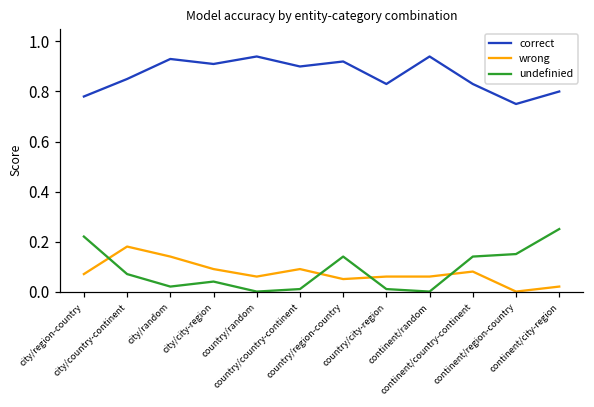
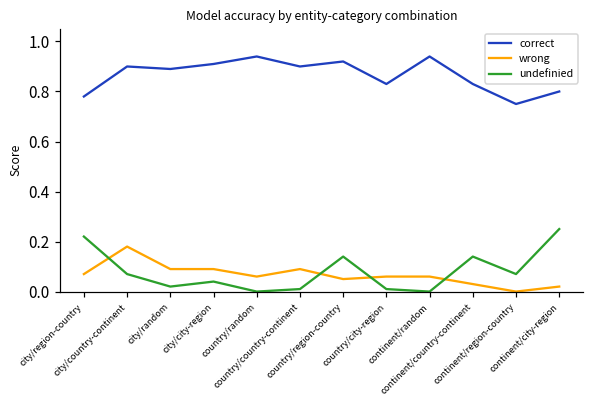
correct, city/country-continent: 0.85 -> 0.90
correct, city/random: 0.93 -> 0.89
wrong, city/random: 0.14 -> 0.09
wrong, continent/country-continent: 0.08 -> 0.03
undefinied, continent/region-country: 0.15 -> 0.07
